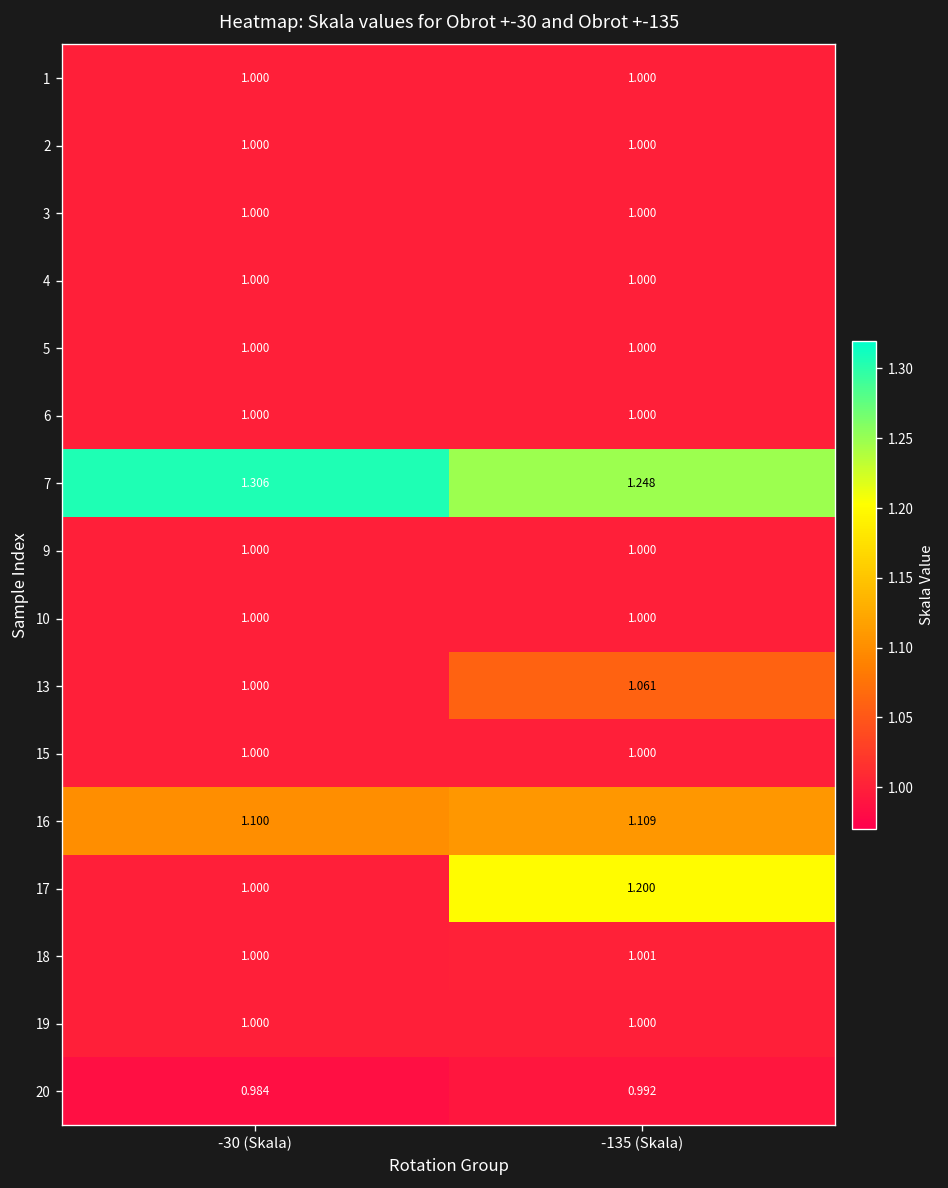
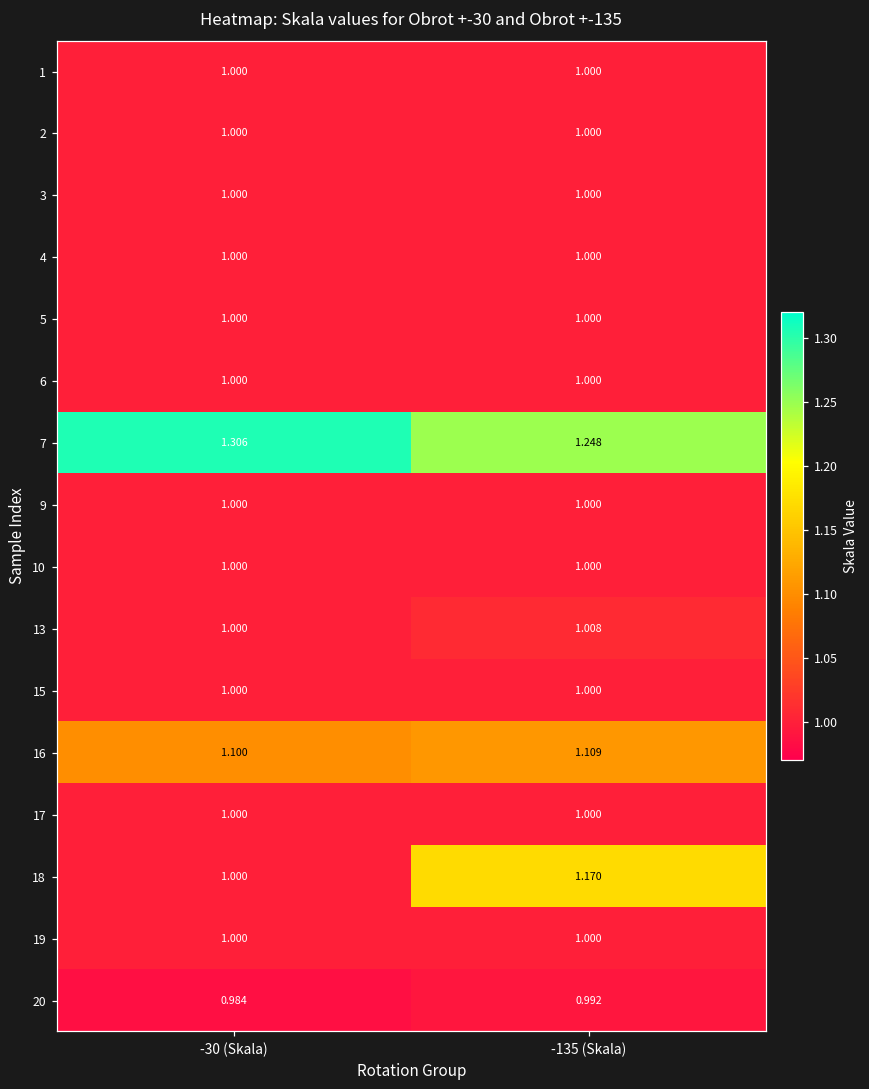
13, -135 (Skala): 1.061 -> 1.008
17, -135 (Skala): 1.200 -> 1.000
18, -135 (Skala): 1.001 -> 1.170
